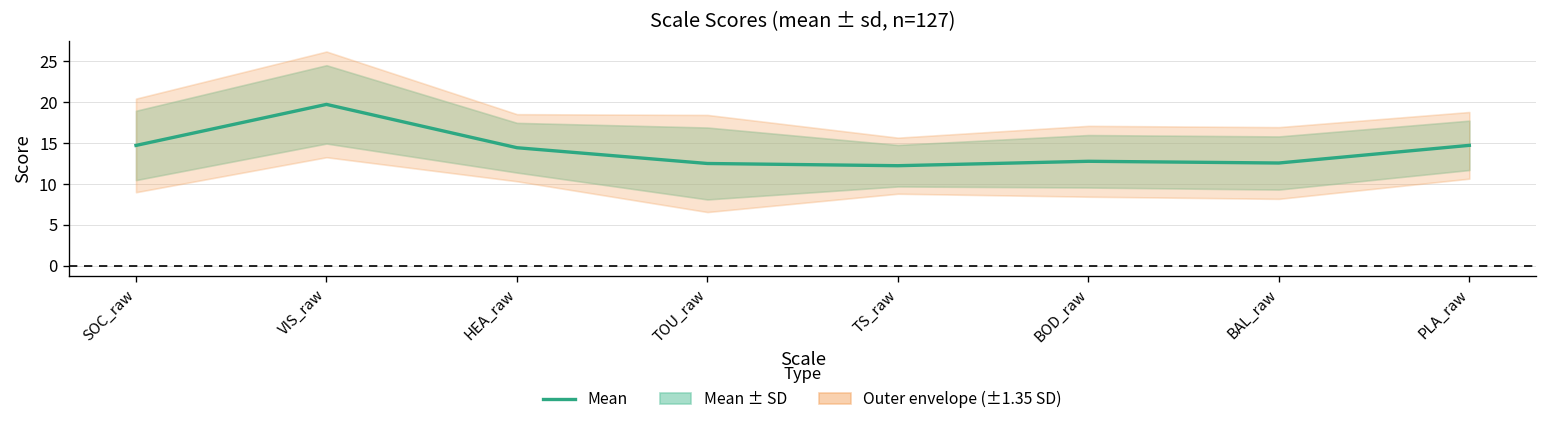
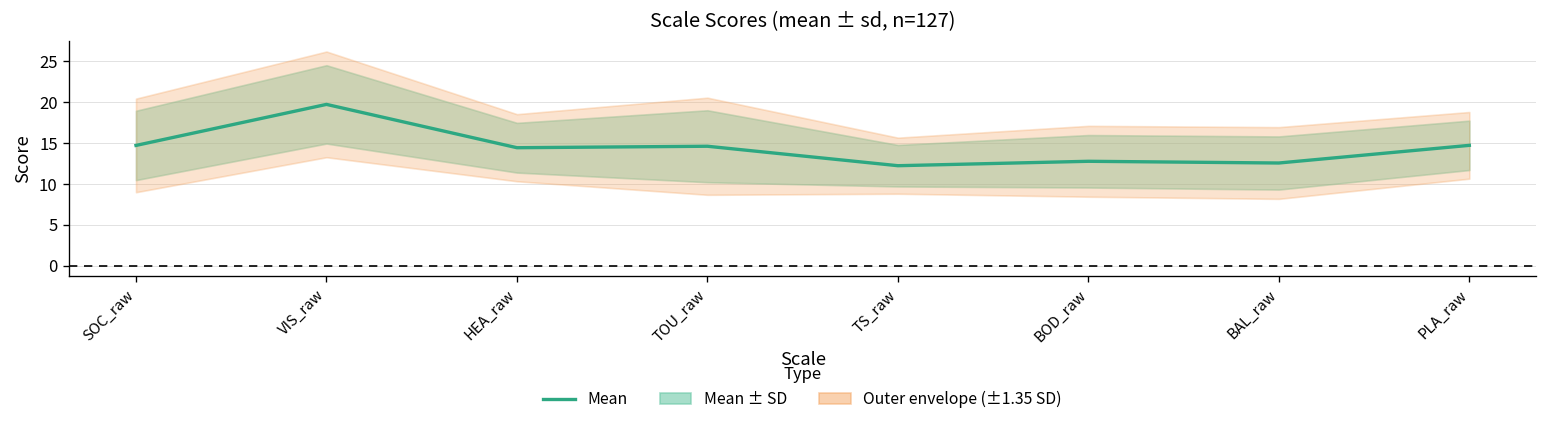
Mean, TOU_raw: 13 -> 15
